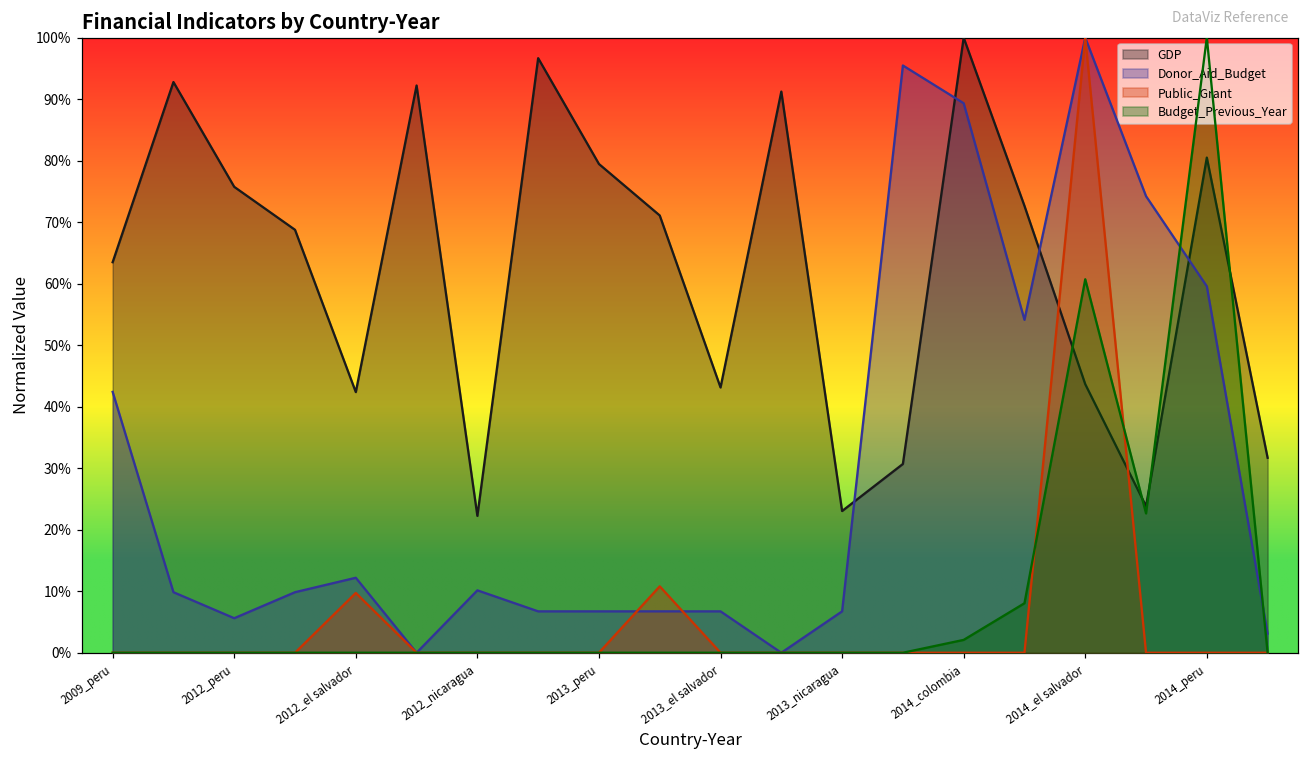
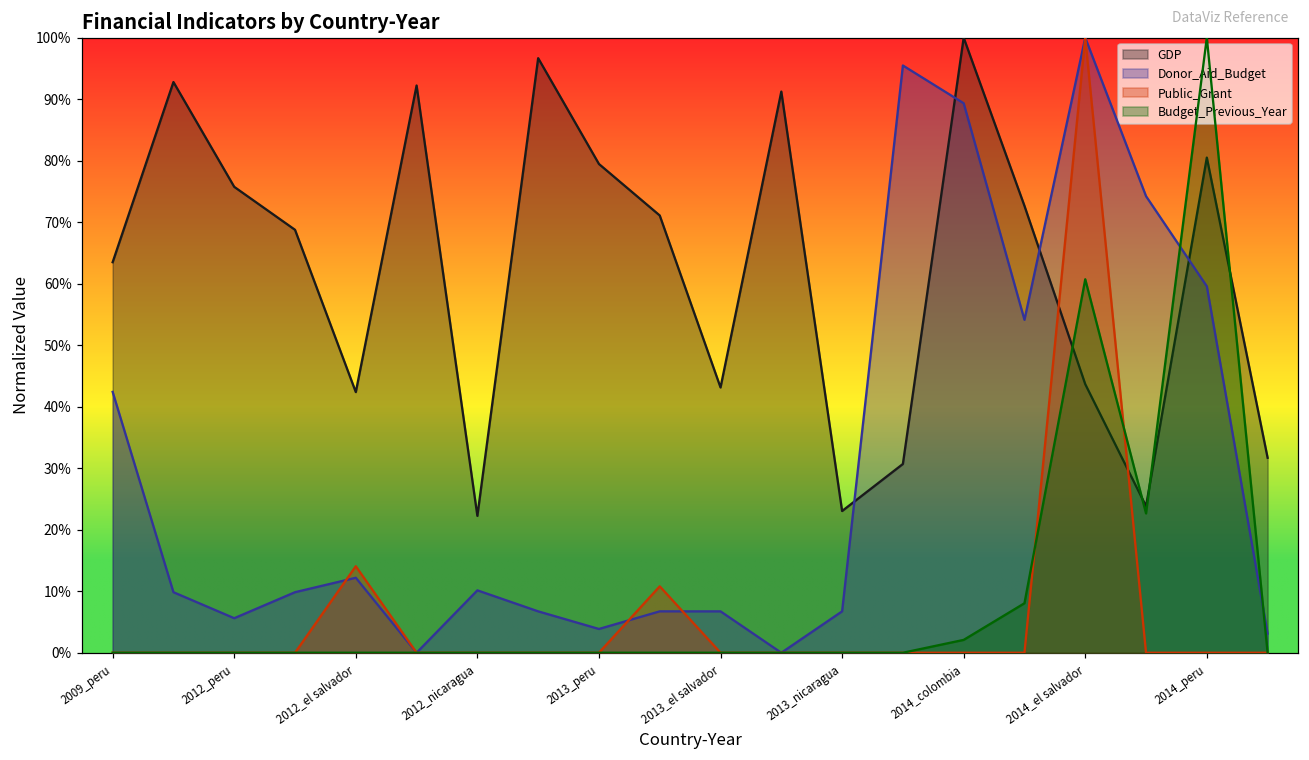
Public_Grant, 2012_el salvador: 10% -> 14%
Donor_Aid_Budget, 2013_peru: 7% -> 4%
